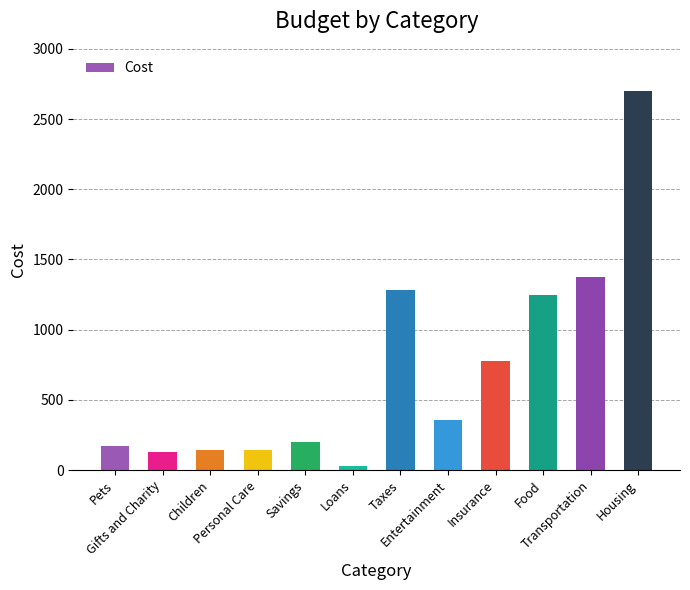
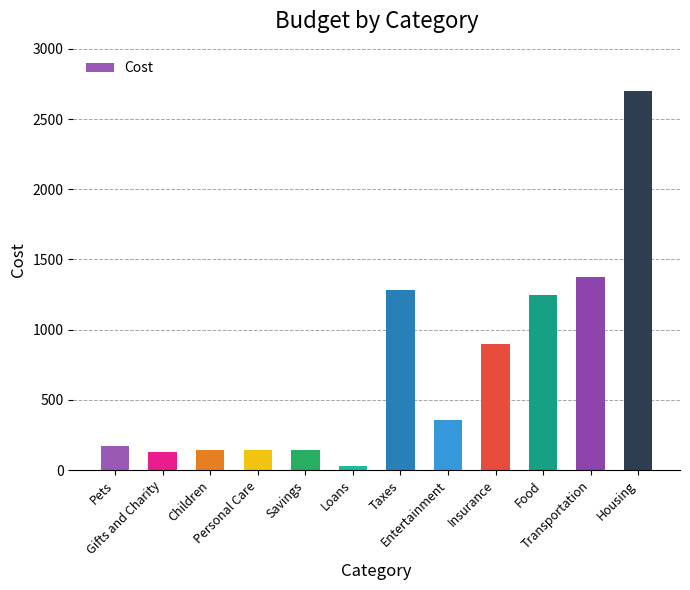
Savings: 200 -> 140
Insurance: 780 -> 900
